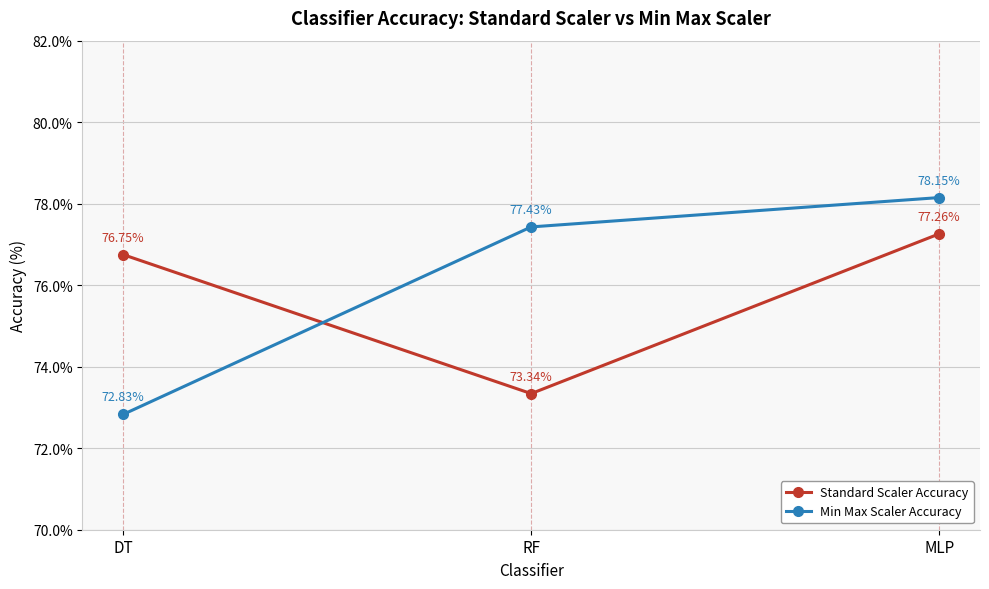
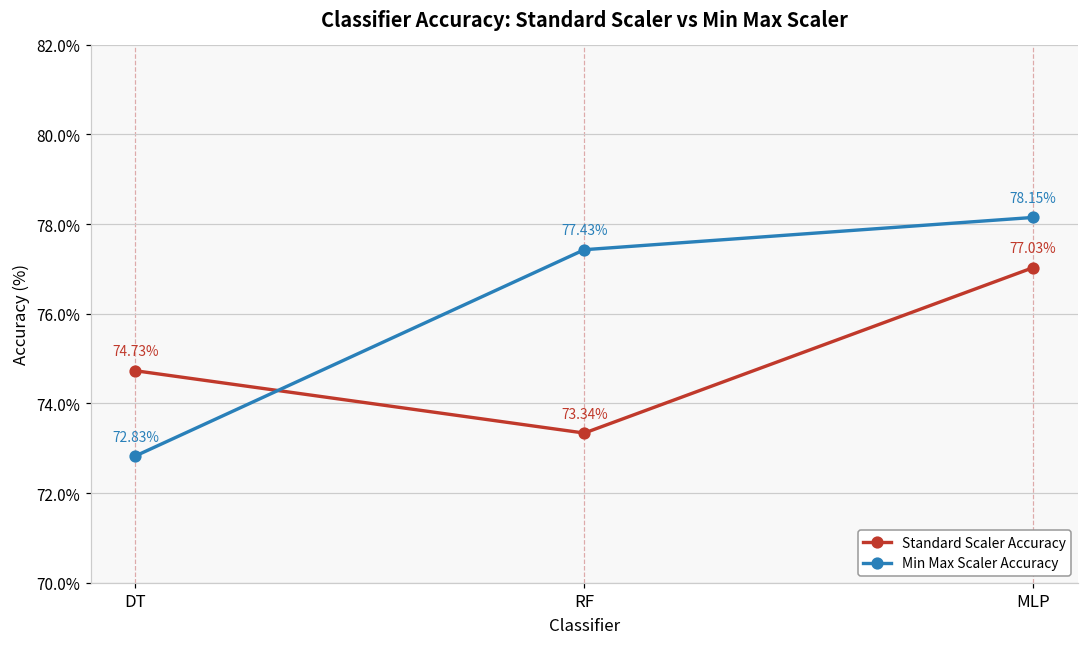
Standard Scaler Accuracy, DT: 76.75% -> 74.73%
Standard Scaler Accuracy, MLP: 77.26% -> 77.03%
